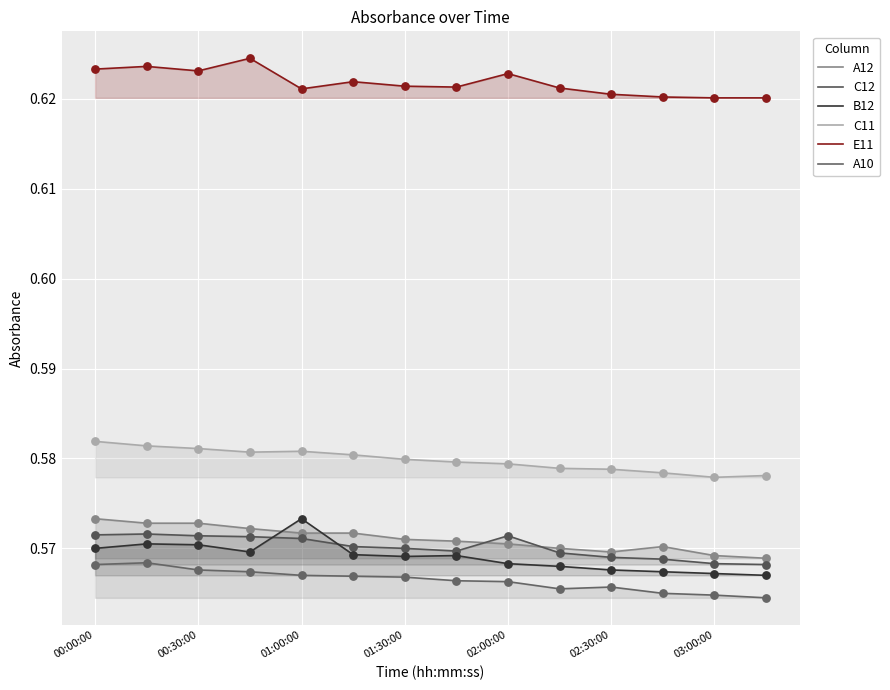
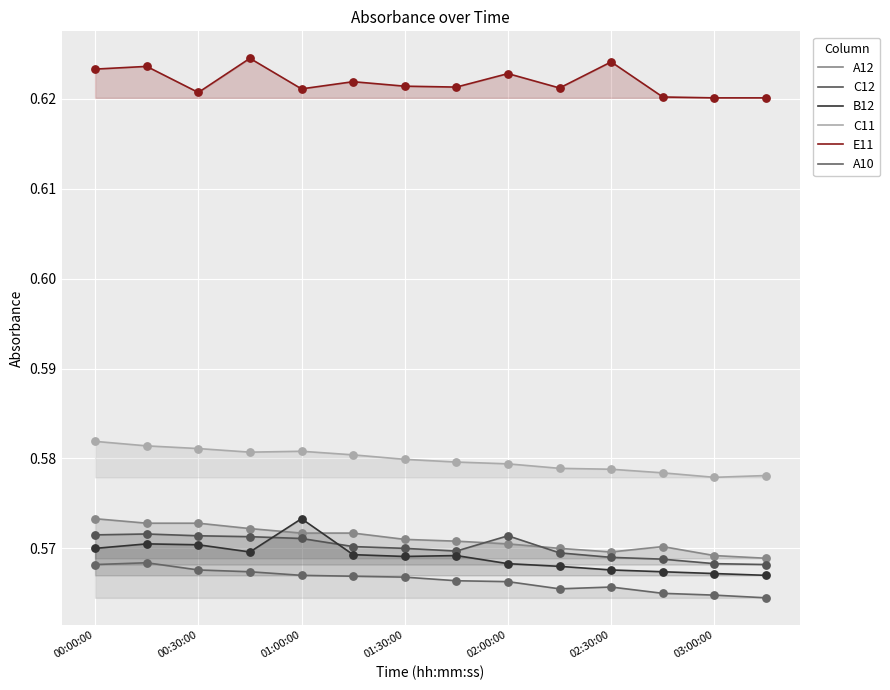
E11, 00:30:00: 0.623 -> 0.621
E11, 02:30:00: 0.621 -> 0.624
